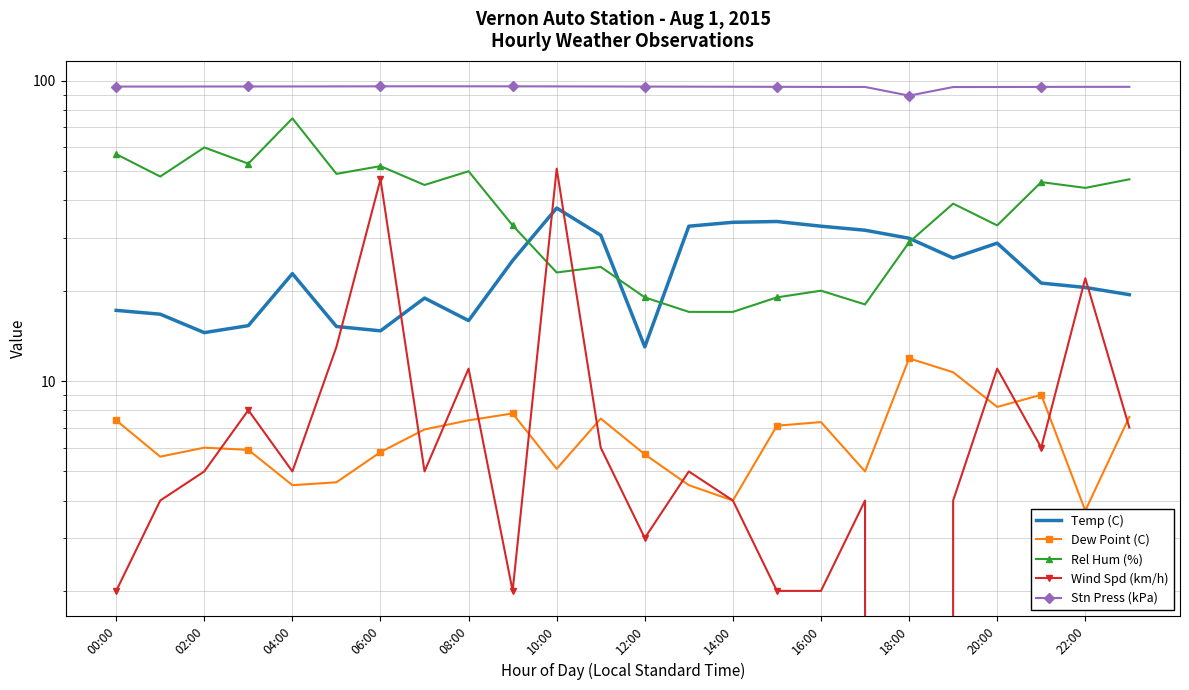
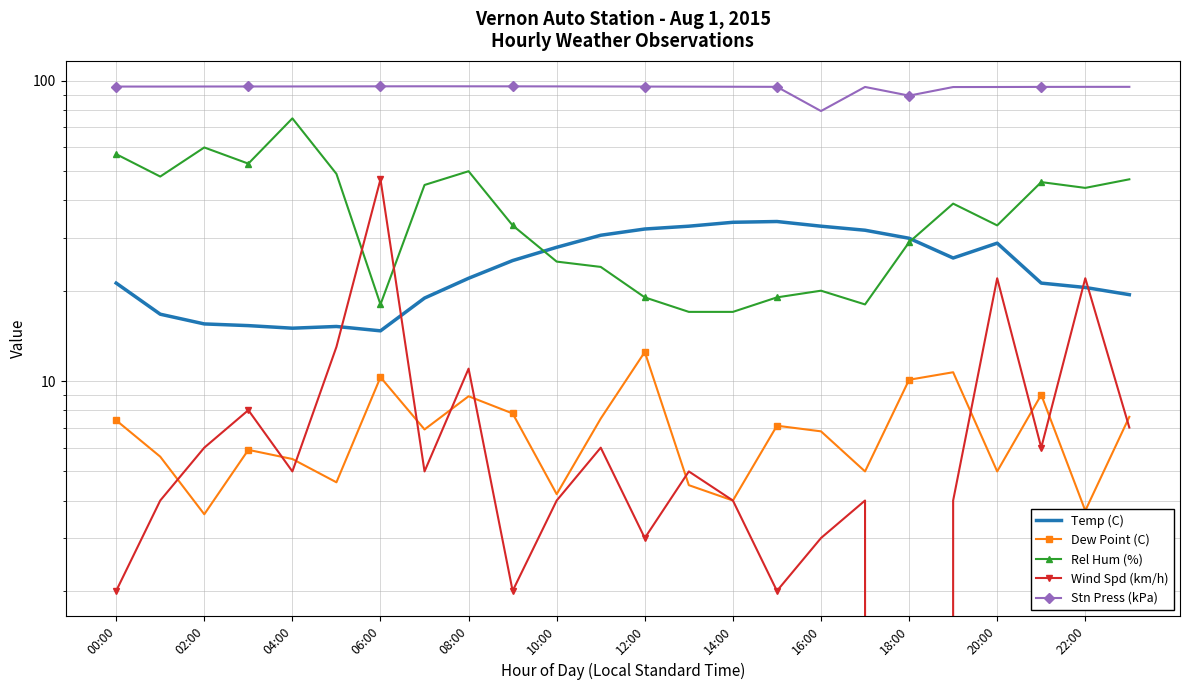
Temp (C), 00:00: 17 -> 21
Temp (C), 02:00: 15 -> 16
Dew Point (C), 02:00: 6.0 -> 3.6
Wind Spd (km/h), 02:00: 5 -> 6
Temp (C), 04:00: 23 -> 15
Dew Point (C), 04:00: 4.5 -> 5.5
Dew Point (C), 06:00: 5.8 -> 10.3
Rel Hum (%), 06:00: 52 -> 18
Temp (C), 08:00: 16 -> 22
Dew Point (C), 08:00: 7.4 -> 8.9
Temp (C), 10:00: 38 -> 28
Dew Point (C), 10:00: 5.1 -> 4.2
Rel Hum (%), 10:00: 23 -> 25
Wind Spd (km/h), 10:00: 51 -> 4
Temp (C), 12:00: 13.0 -> 32
Dew Point (C), 12:00: 5.7 -> 12.5
Dew Point (C), 16:00: 7.3 -> 6.8
Wind Spd (km/h), 16:00: 2 -> 3
Stn Press (kPa), 16:00: 95 -> 79
Dew Point (C), 18:00: 11.9 -> 10.1
Dew Point (C), 20:00: 8.2 -> 5.0
Wind Spd (km/h), 20:00: 11 -> 22
